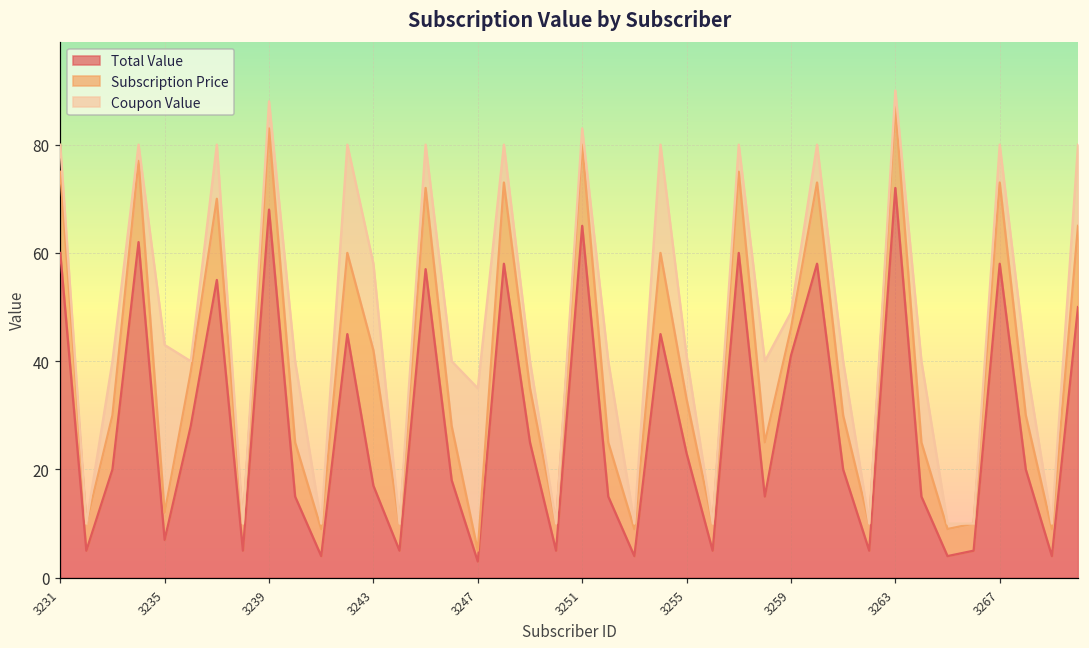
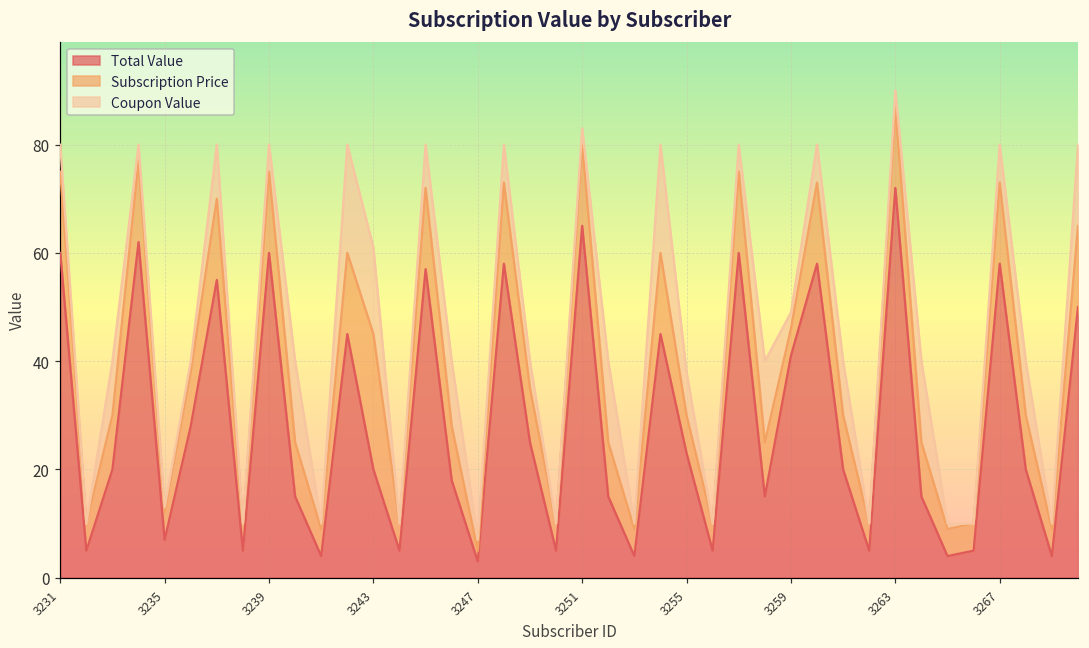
Coupon Value, 3235: 31 -> 1
Total Value, 3239: 68 -> 60
Total Value, 3243: 17 -> 20
Coupon Value, 3247: 30 -> 2
Subscription Price, 3255: 10 -> 7
